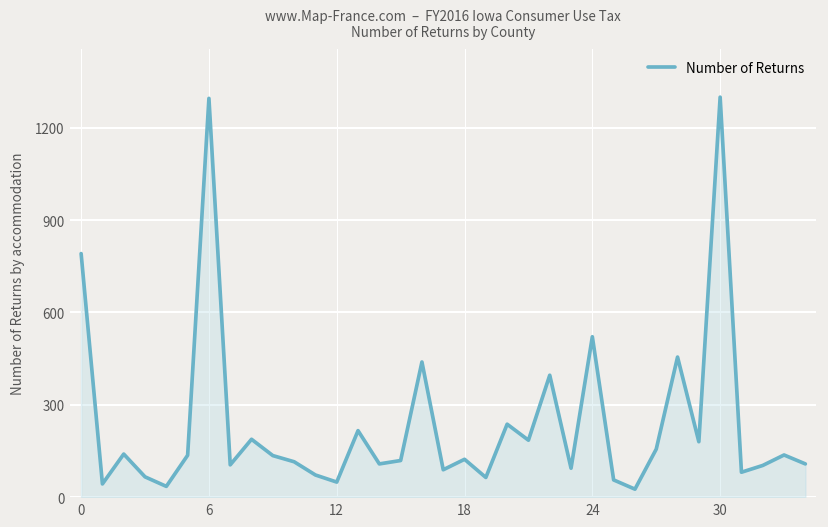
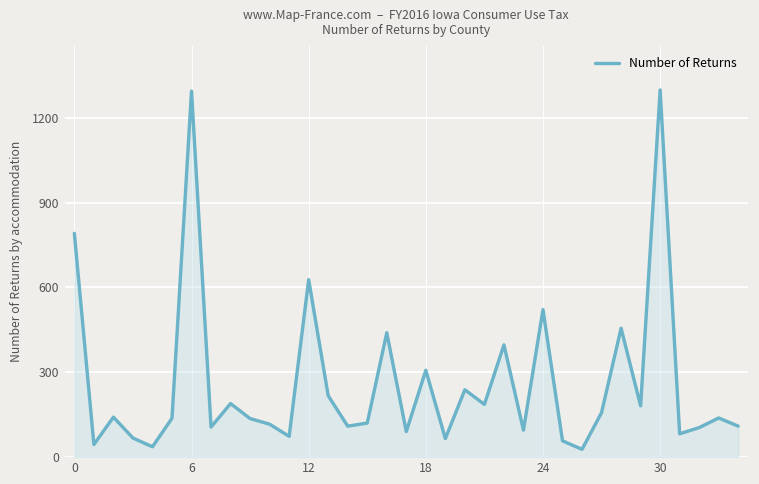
12: 50 -> 630
18: 120 -> 310
